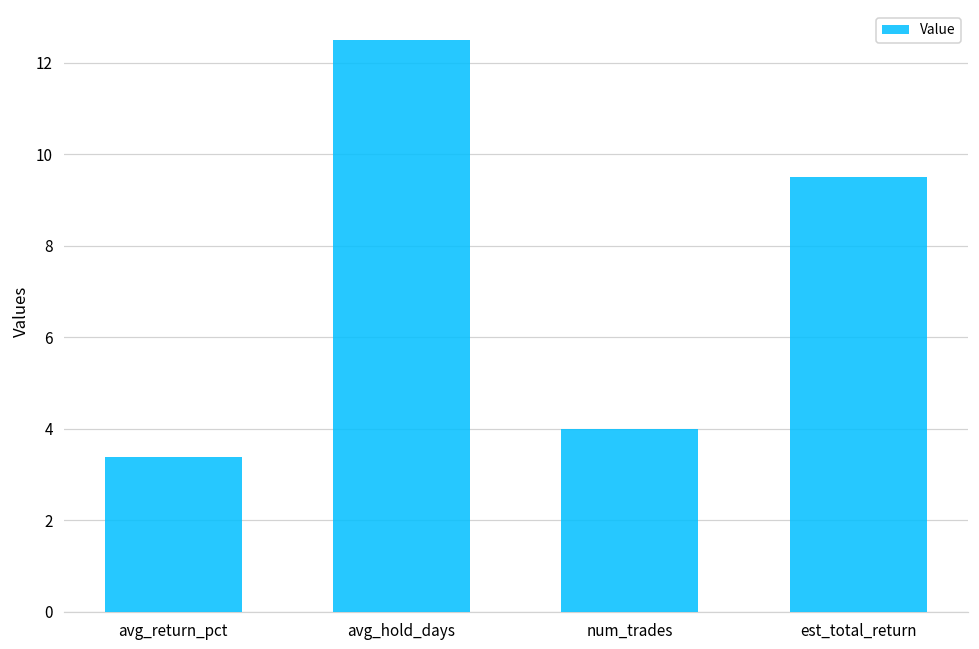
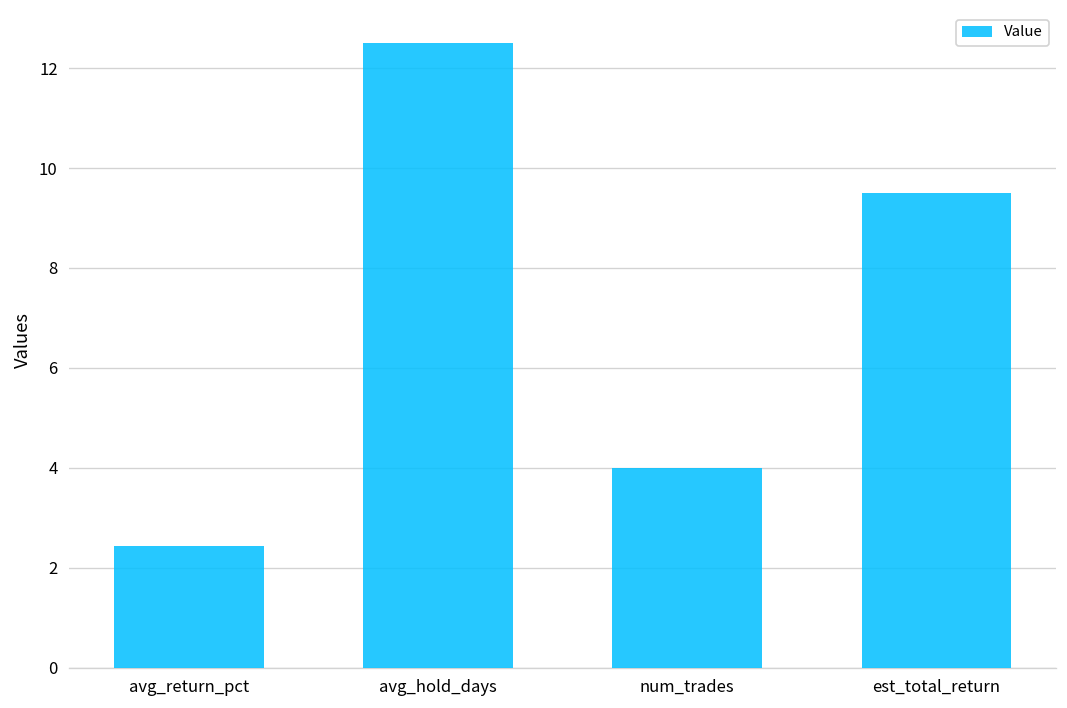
avg_return_pct: 3.4 -> 2.4
